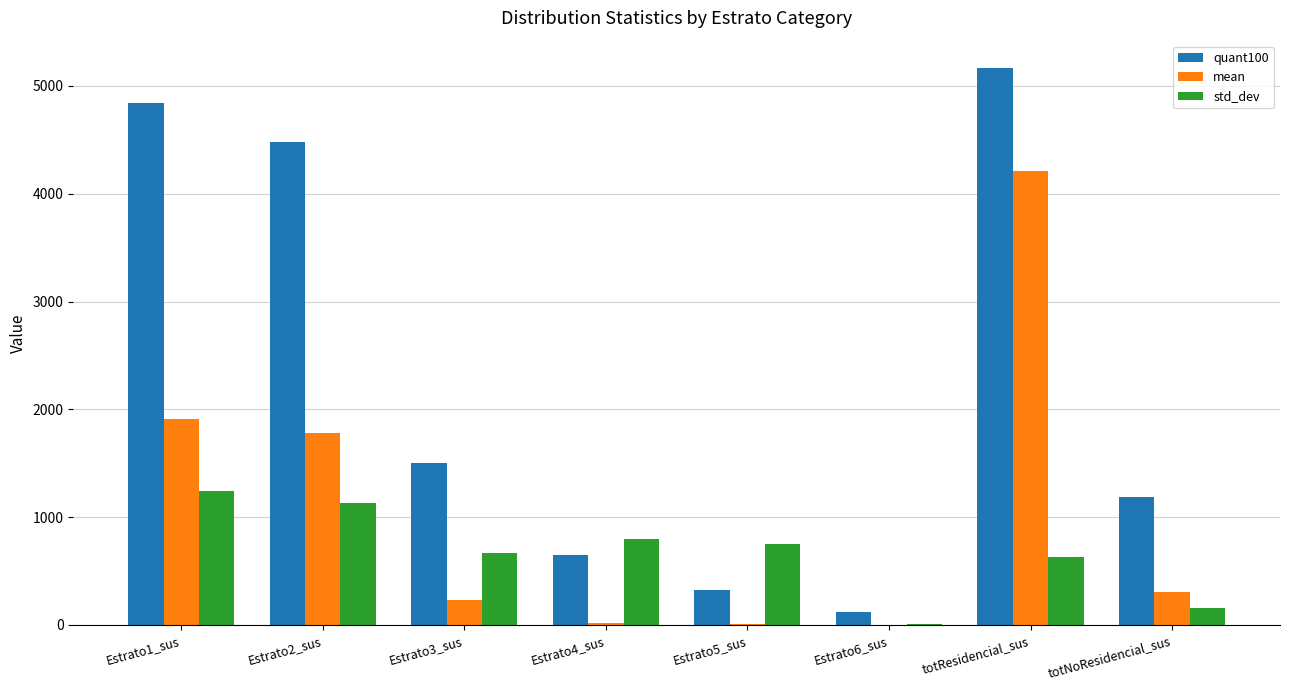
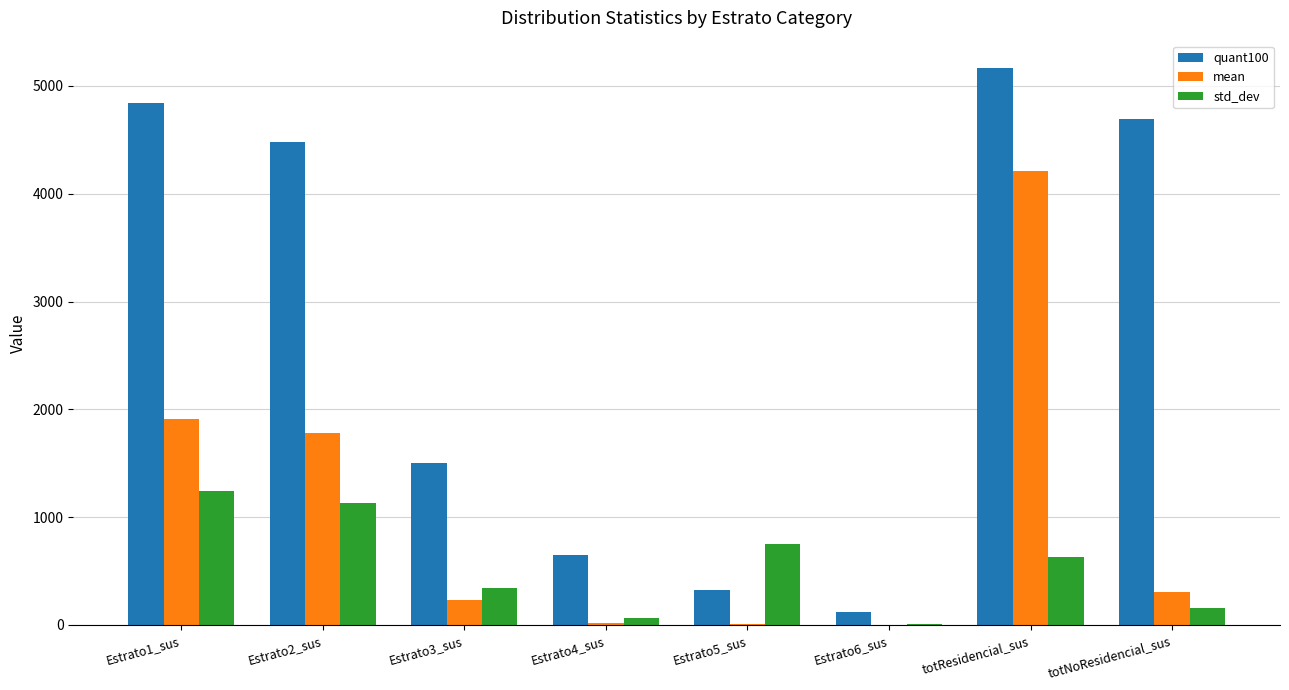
std_dev, Estrato3_sus: 670 -> 340
std_dev, Estrato4_sus: 800 -> 60
quant100, totNoResidencial_sus: 1190 -> 4690
